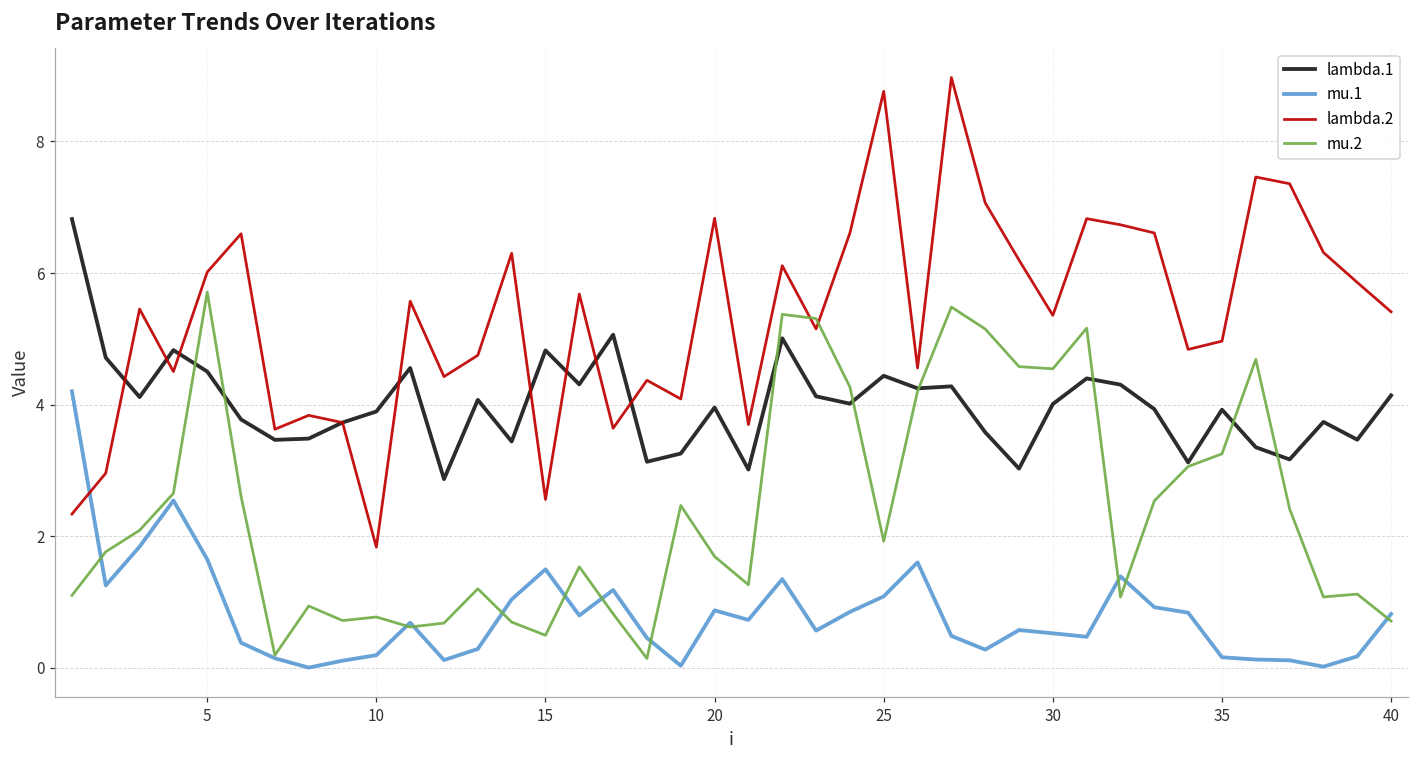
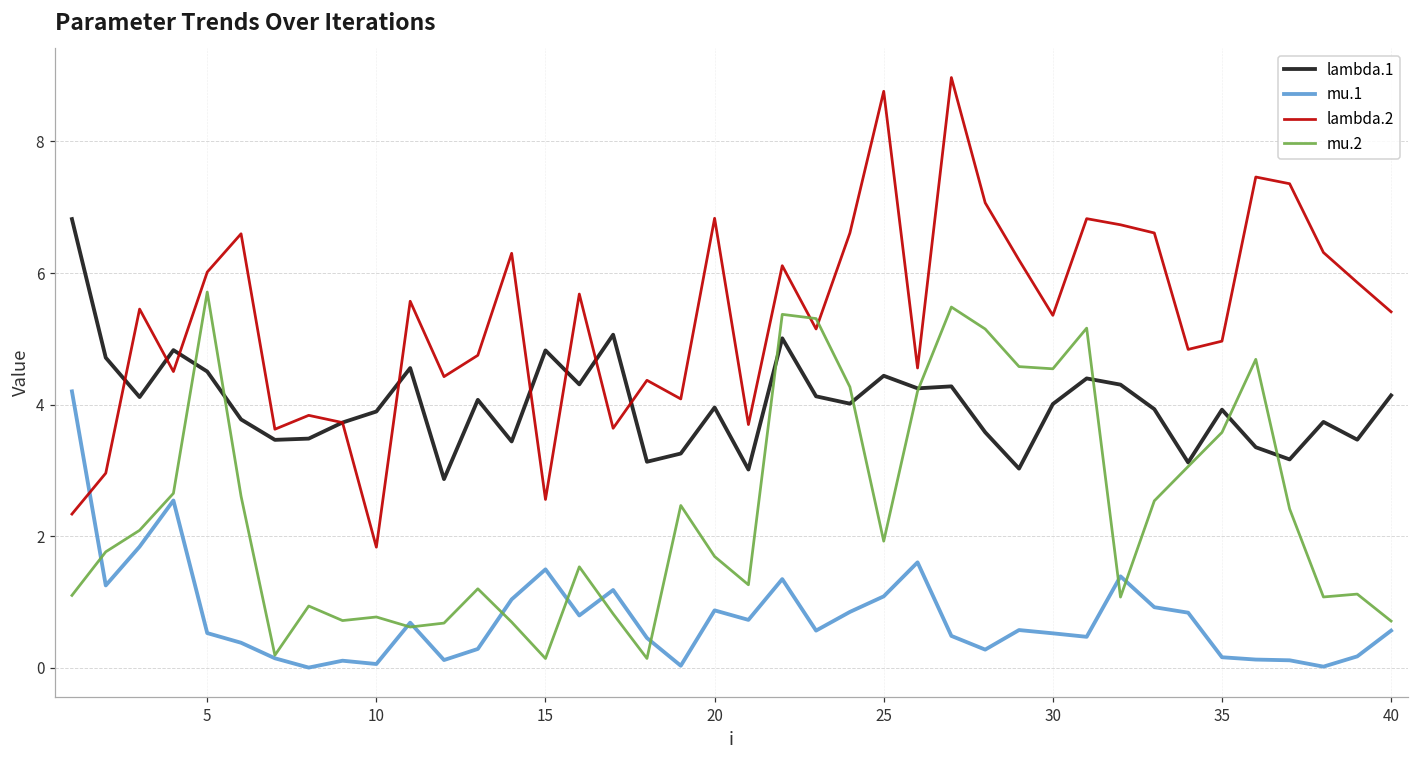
mu.1, 5: 1.6 -> 0.5
mu.1, 10: 0.2 -> 0.1
mu.2, 15: 0.5 -> 0.1
mu.2, 35: 3.3 -> 3.6
mu.1, 40: 0.8 -> 0.6
